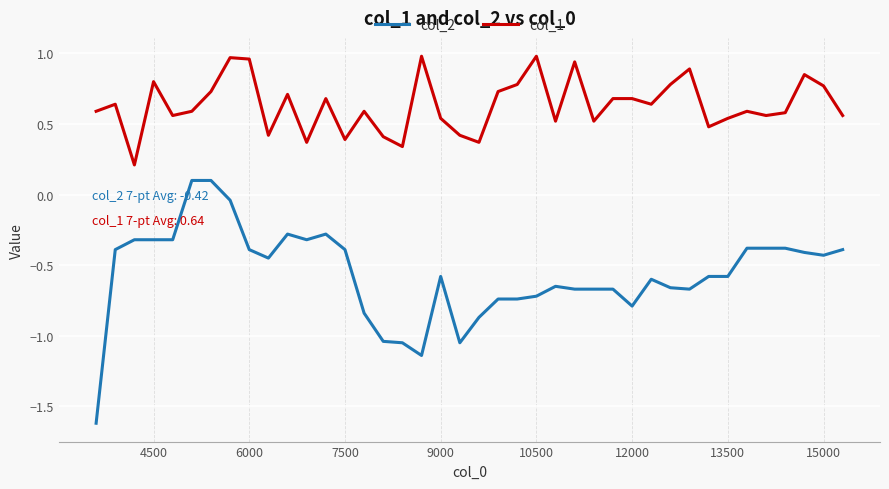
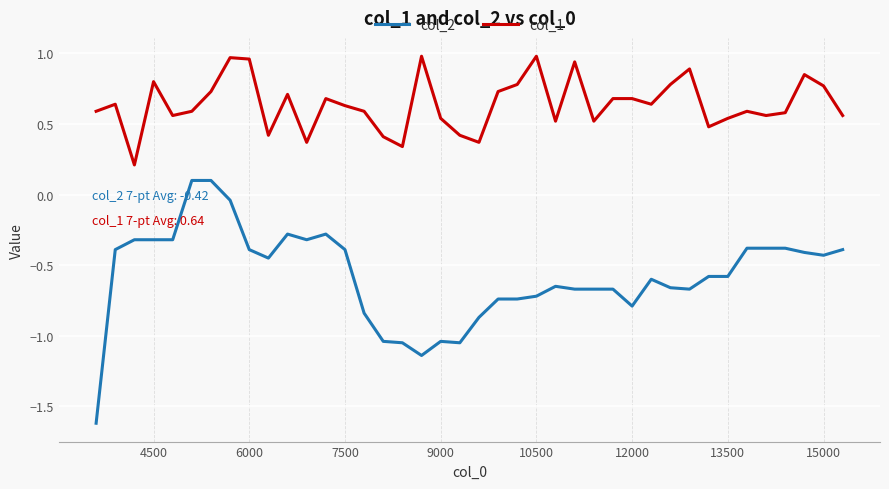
col_1, 7500: 0.39 -> 0.63
col_2, 9000: -0.58 -> -1.04
